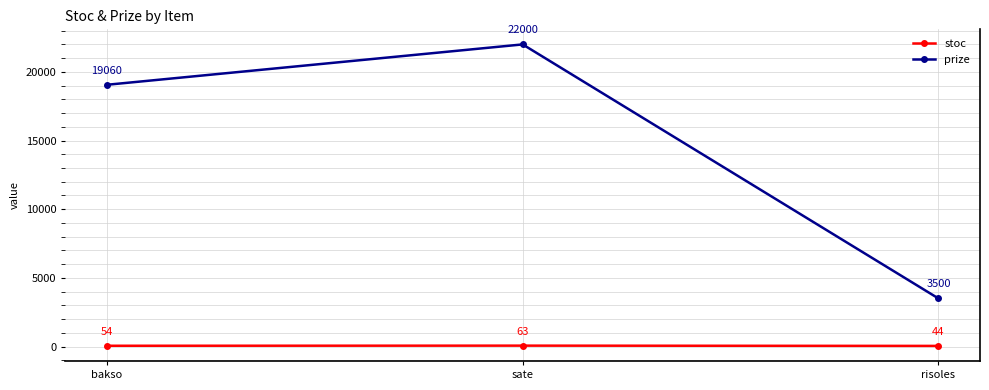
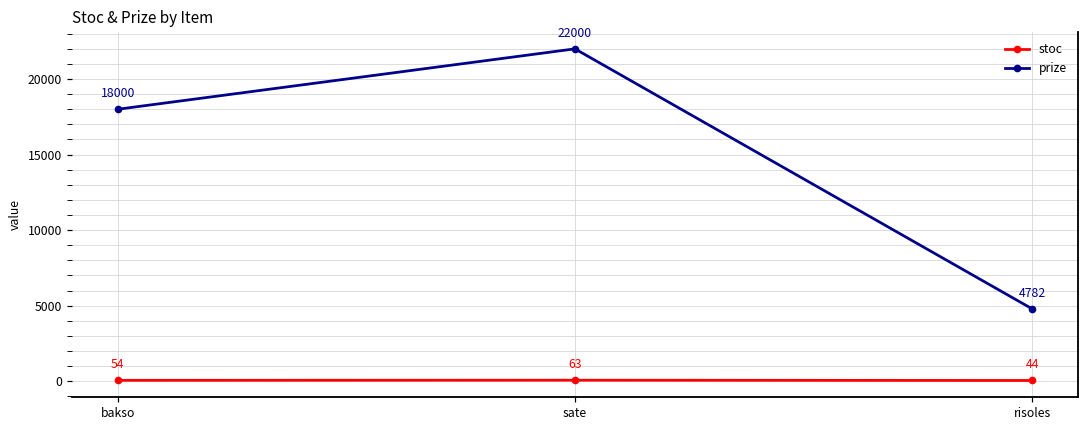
prize, bakso: 19060 -> 18000
prize, risoles: 3500 -> 4782
